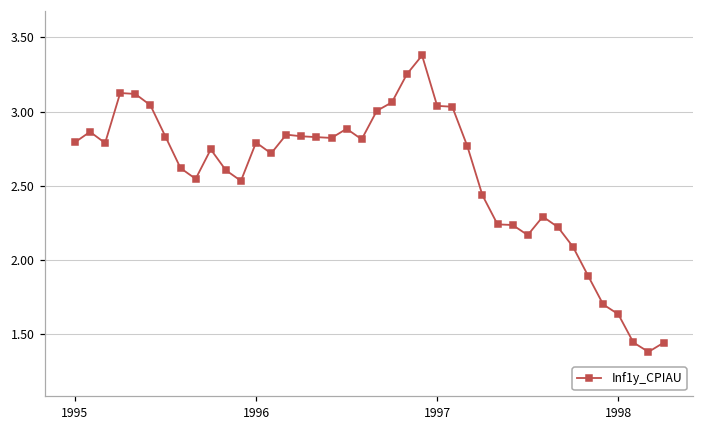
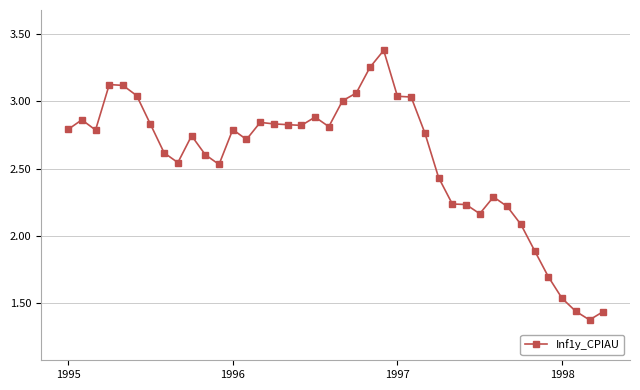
1998: 1.63 -> 1.54
